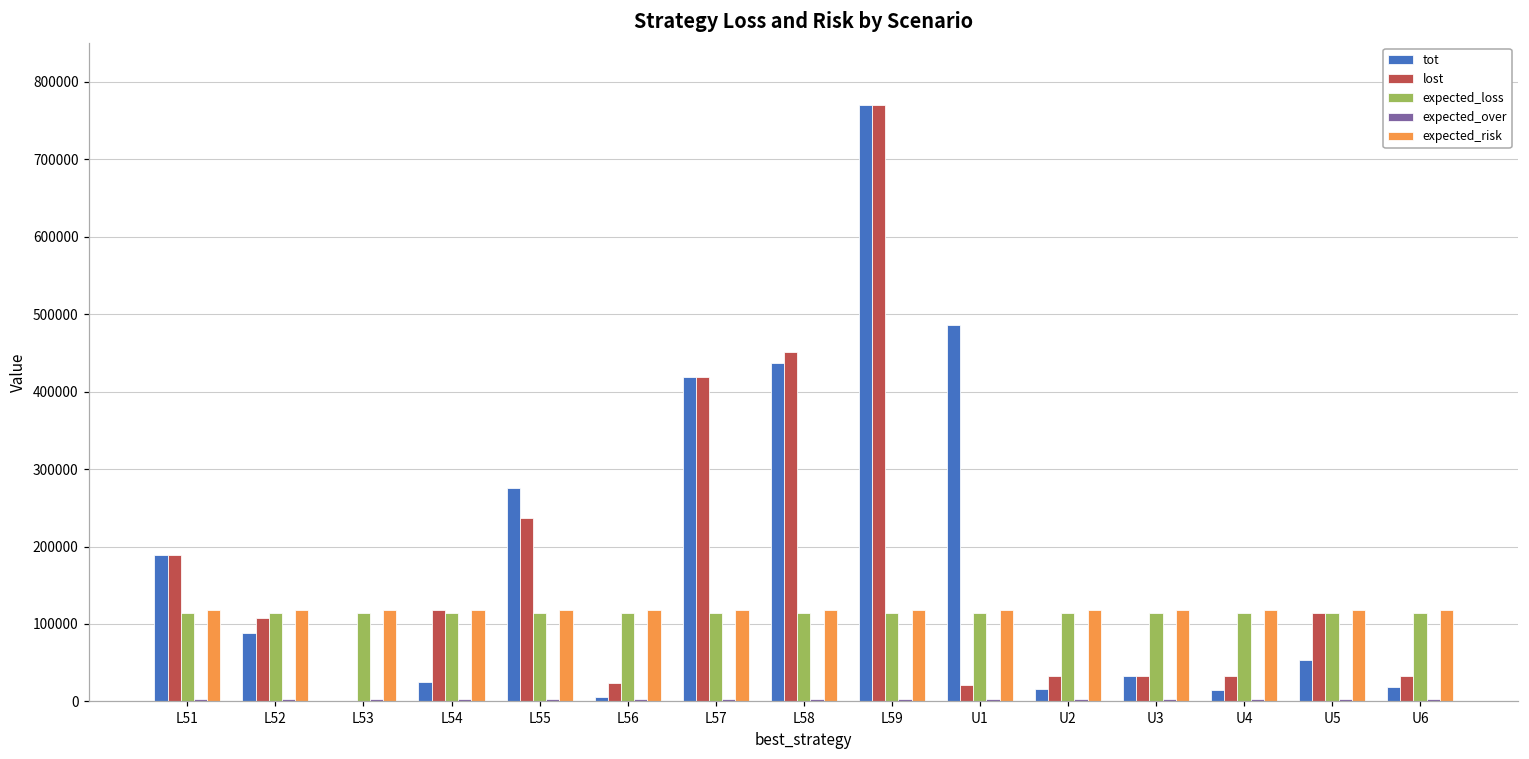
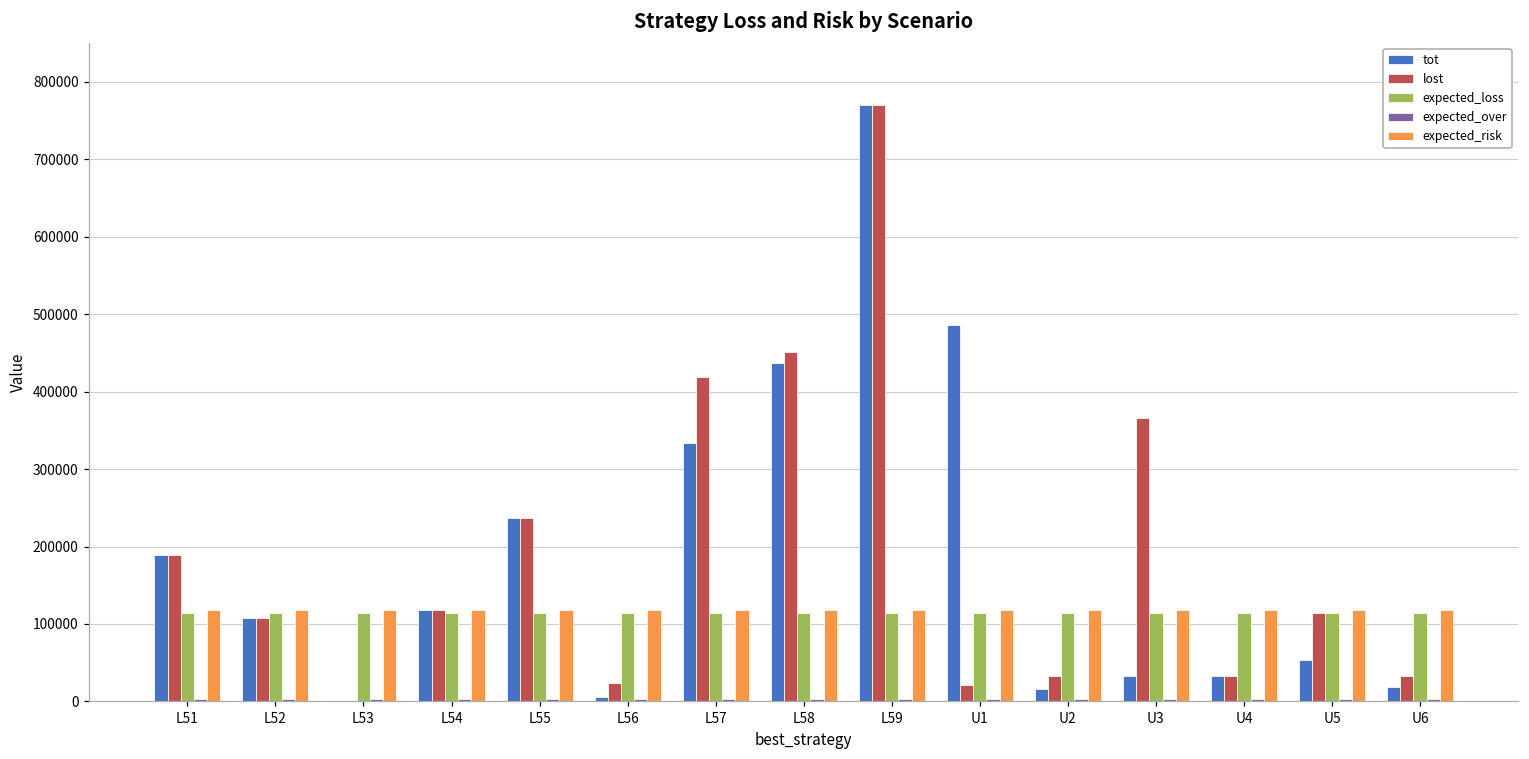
tot, L52: 90000 -> 110000
tot, L54: 20000 -> 120000
tot, L55: 280000 -> 240000
tot, L57: 420000 -> 330000
lost, U3: 30000 -> 370000
tot, U4: 10000 -> 30000
